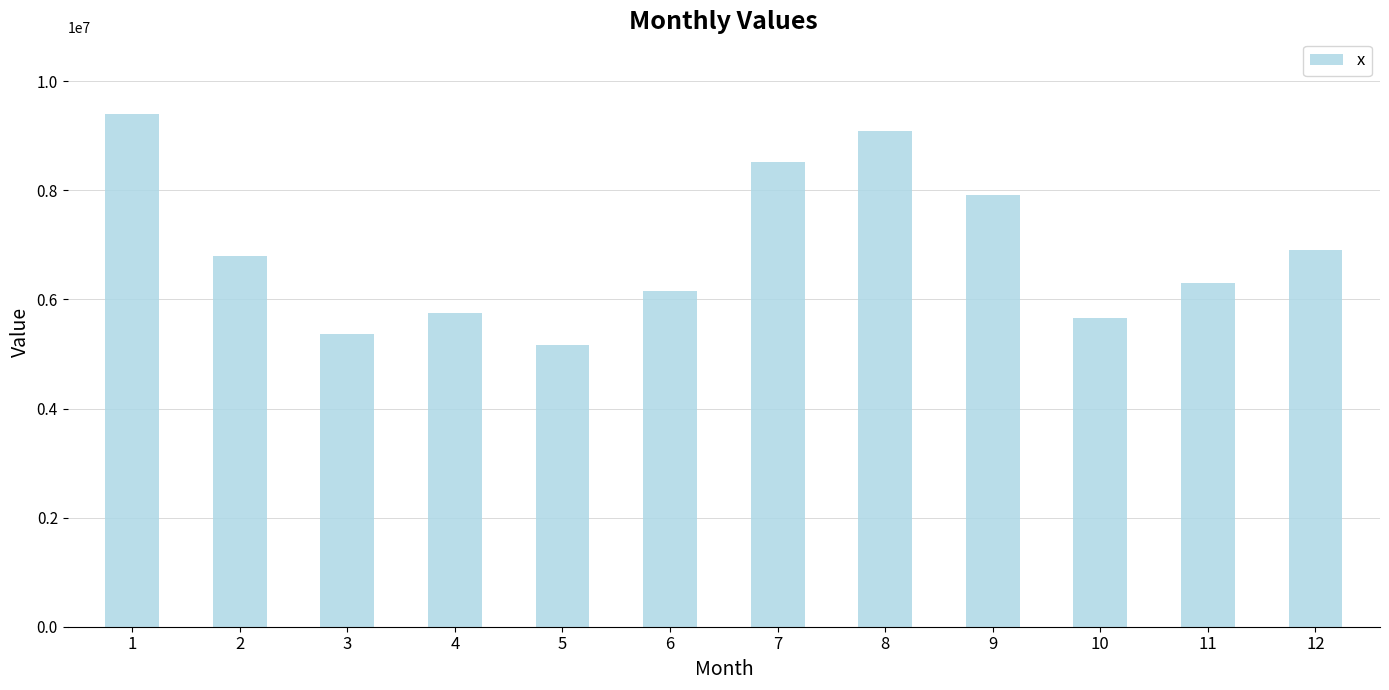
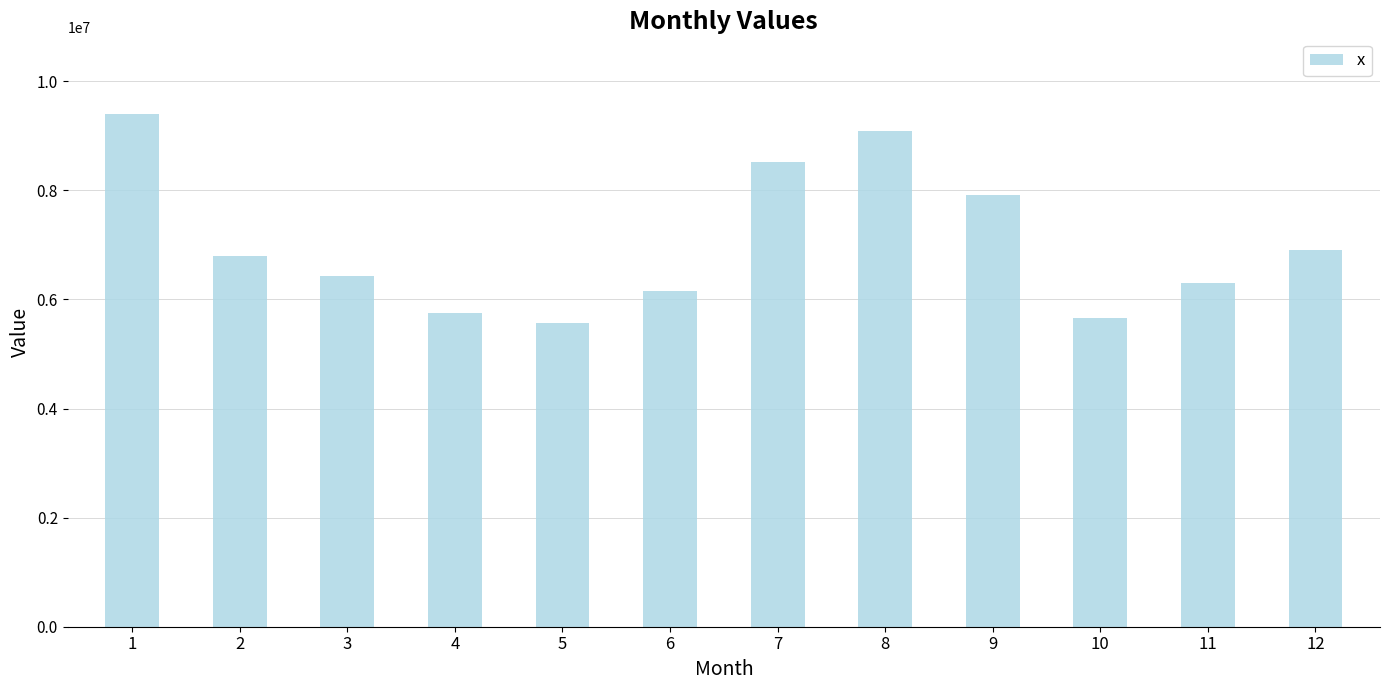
3: 5400000 -> 6400000
5: 5200000 -> 5600000
